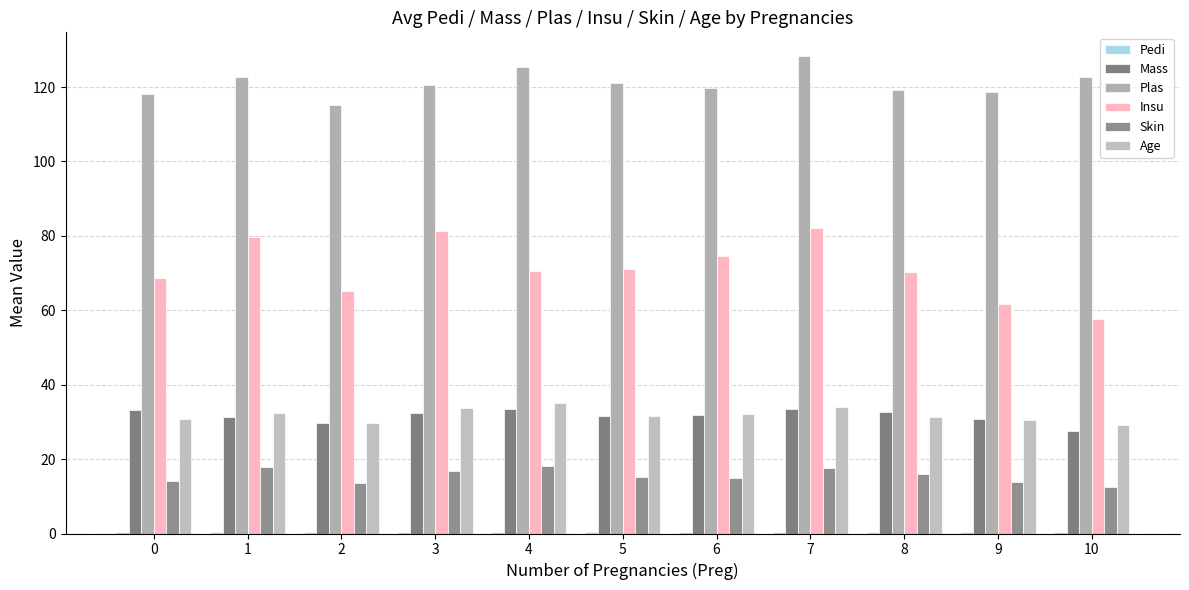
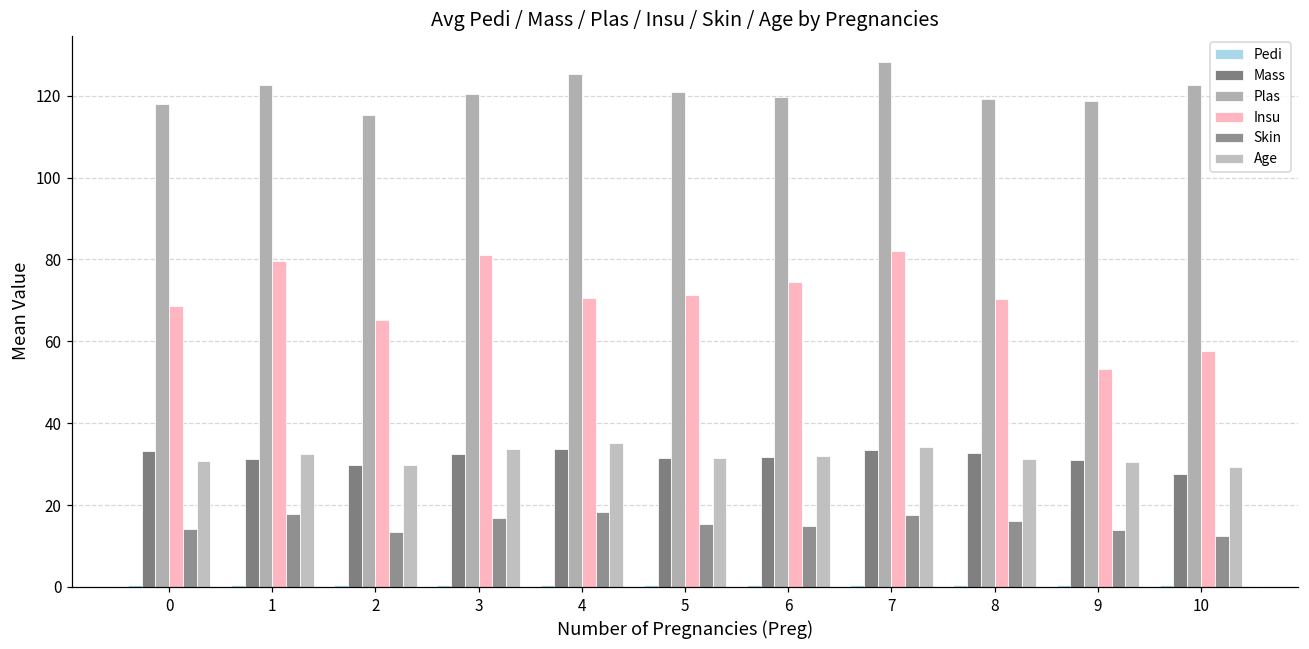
Insu, 9: 62 -> 53
